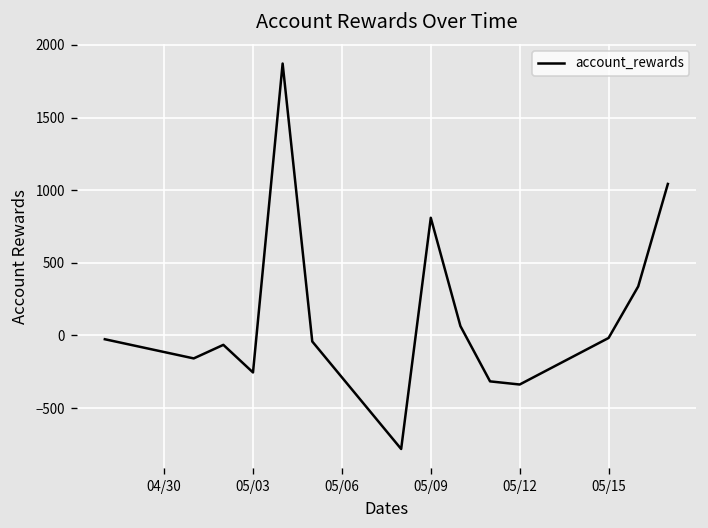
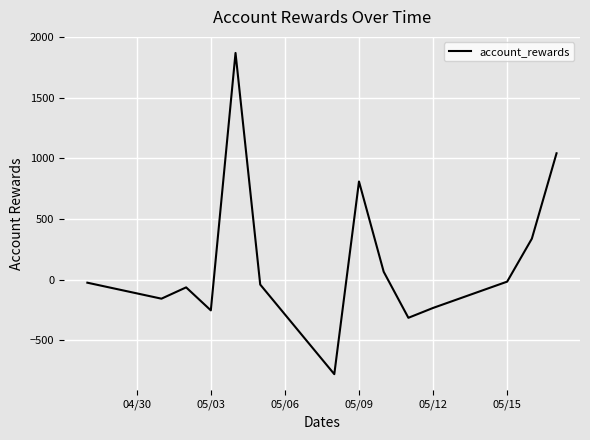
05/12: -340 -> -230
